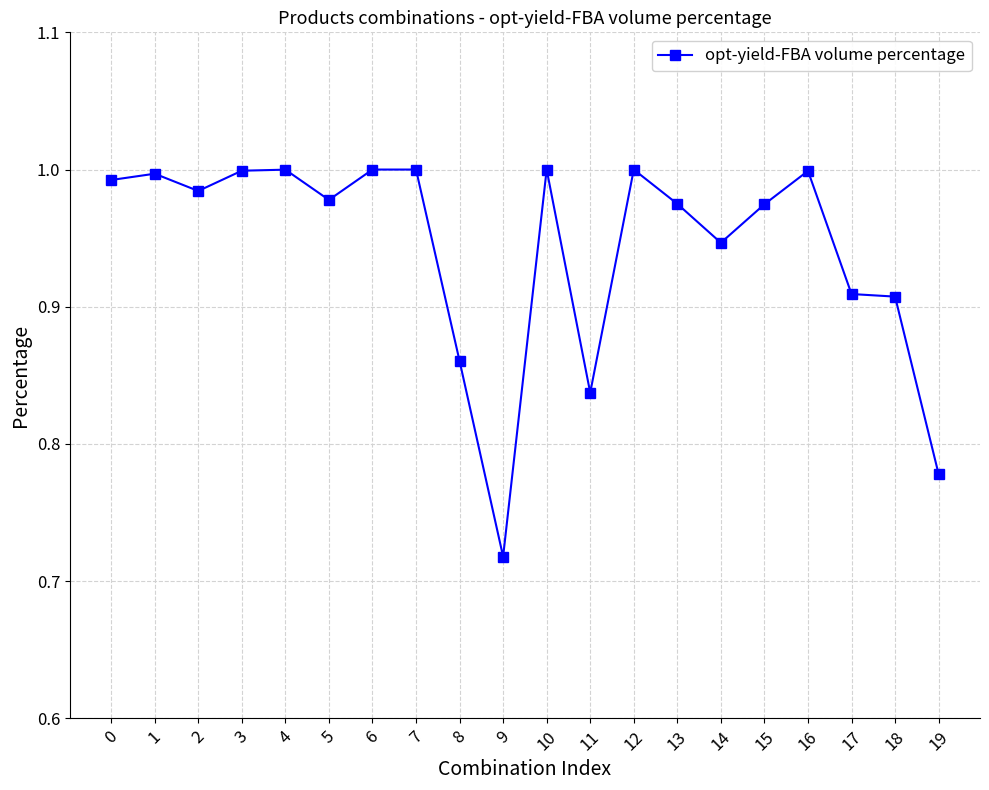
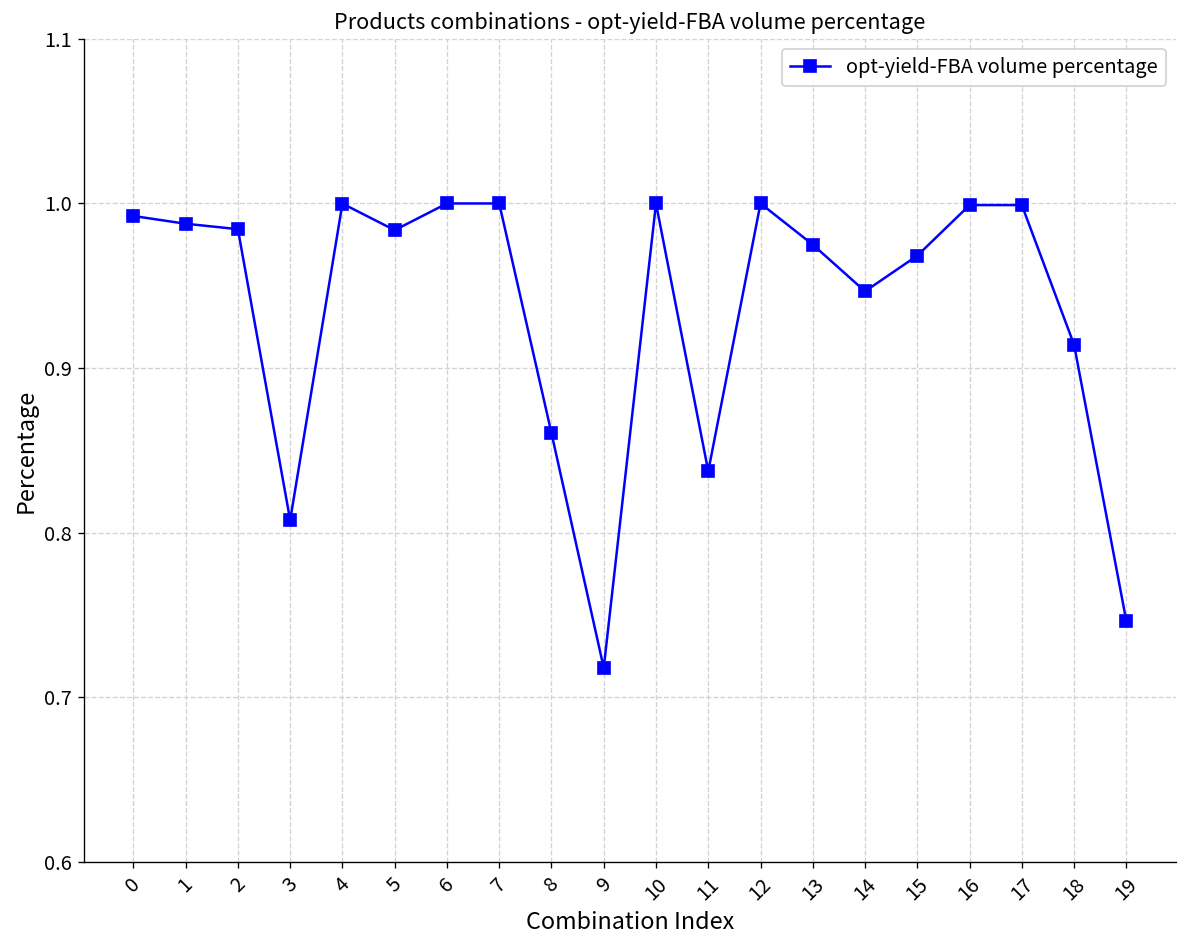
1: 0.997 -> 0.988
3: 0.999 -> 0.808
5: 0.978 -> 0.984
15: 0.975 -> 0.968
17: 0.909 -> 0.999
18: 0.907 -> 0.914
19: 0.778 -> 0.746
